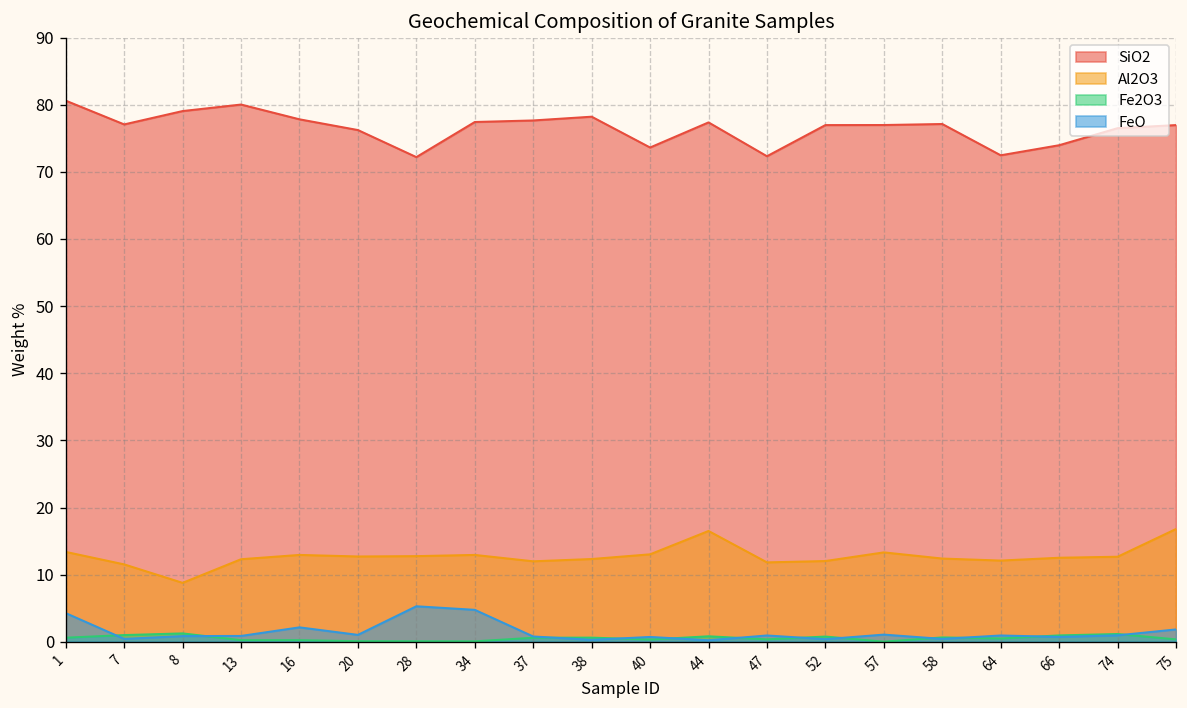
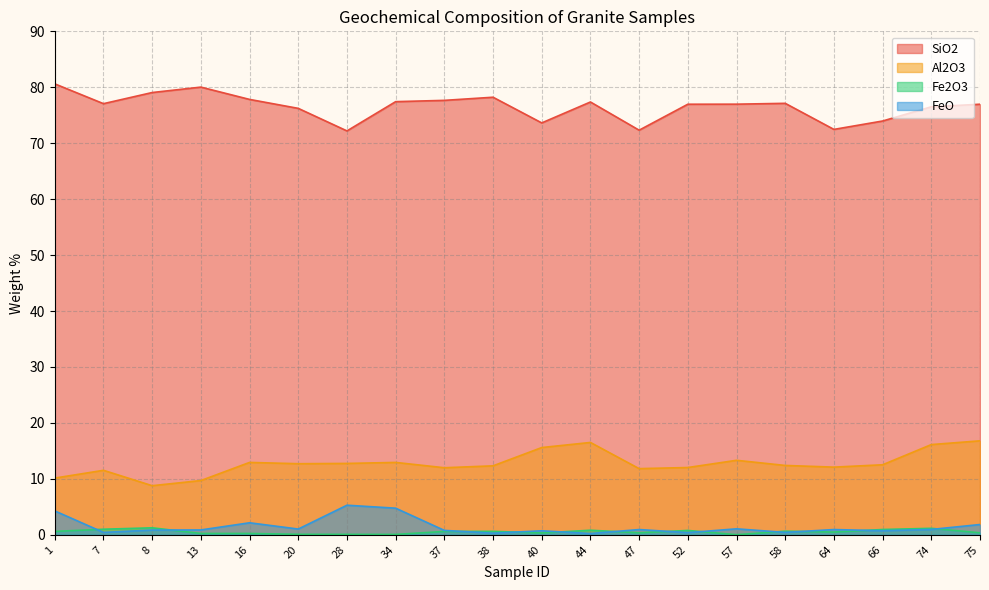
Al2O3, 1: 13 -> 10
Al2O3, 13: 12 -> 10
Al2O3, 40: 13 -> 16
Al2O3, 74: 13 -> 16
